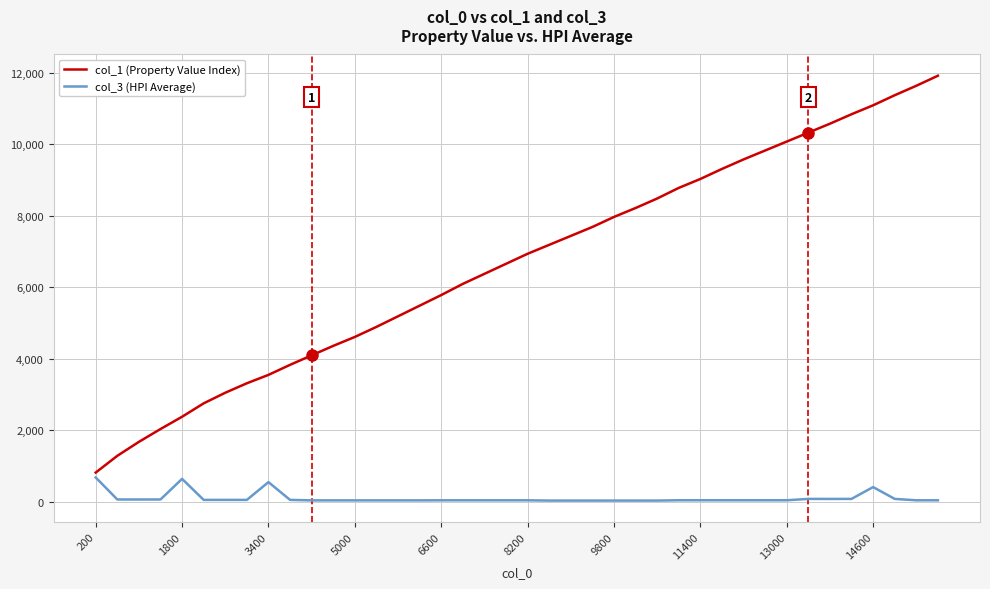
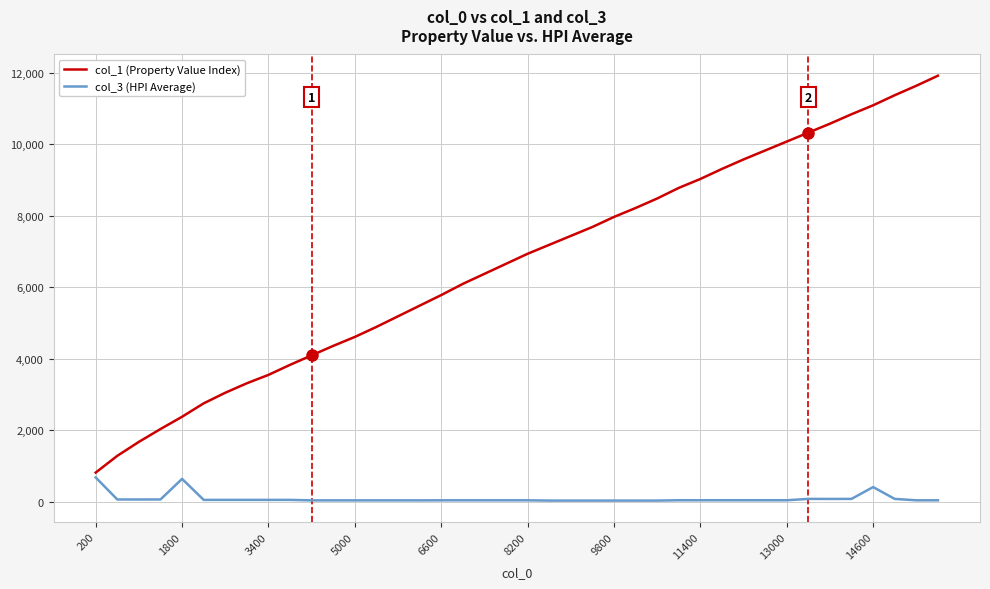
col_3 (HPI Average), 3400: 500 -> 0
